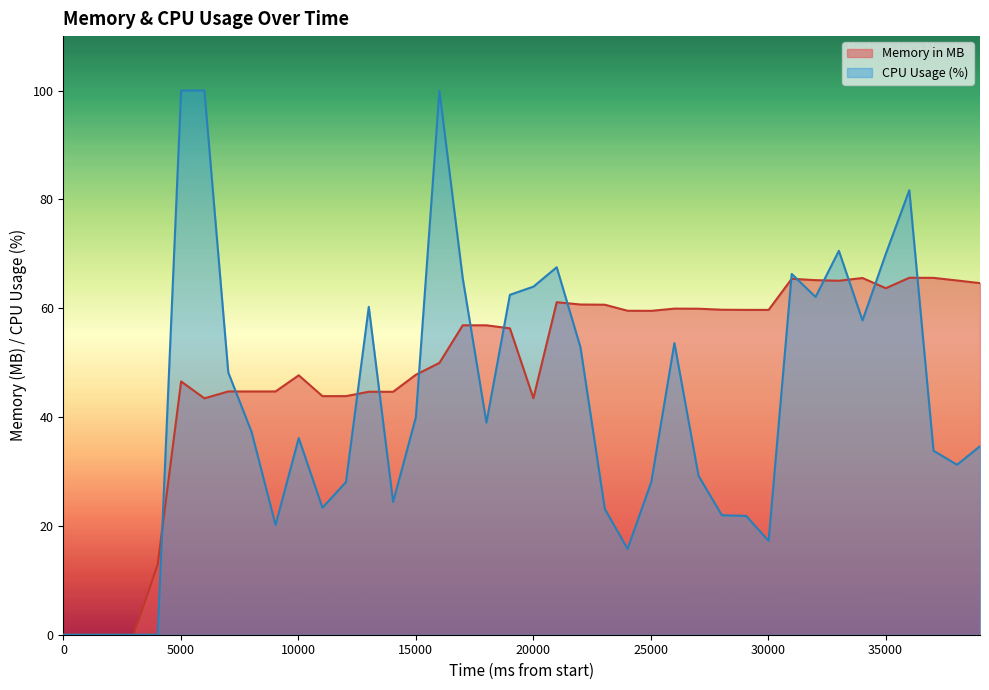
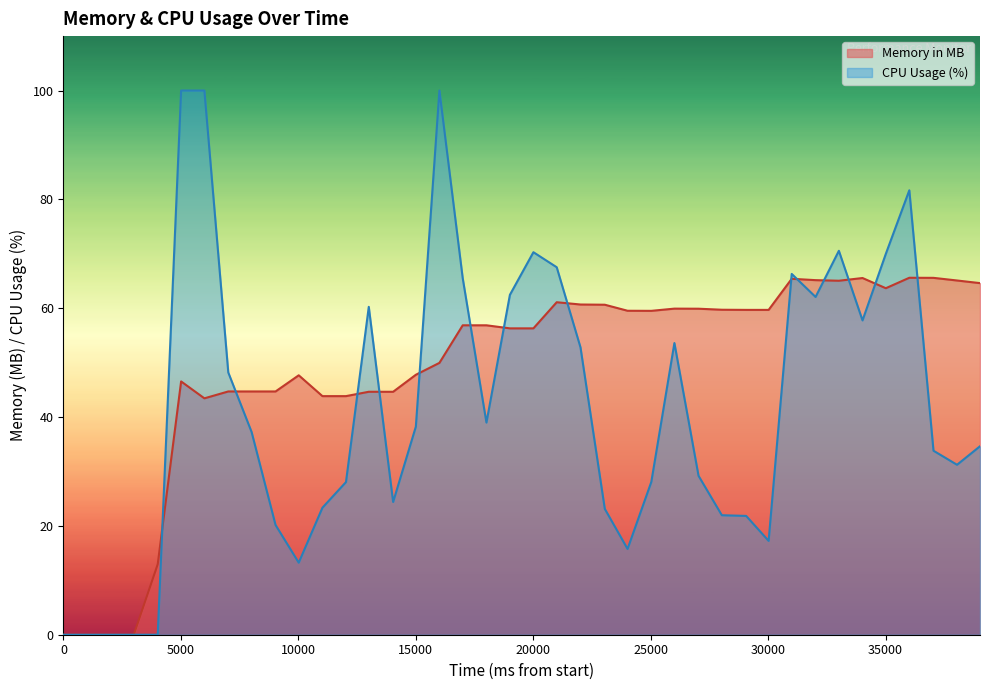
CPU Usage (%), 10000: 36 -> 13
CPU Usage (%), 15000: 40 -> 38
Memory in MB, 20000: 43 -> 56
CPU Usage (%), 20000: 64 -> 70
